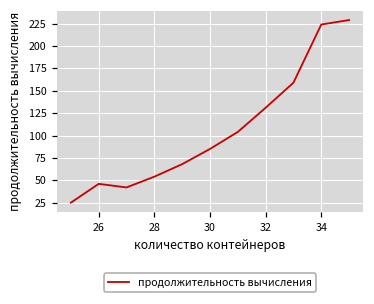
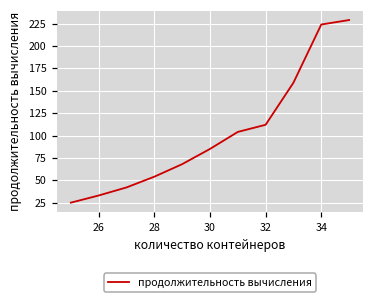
26: 50 -> 30
32: 130 -> 110
